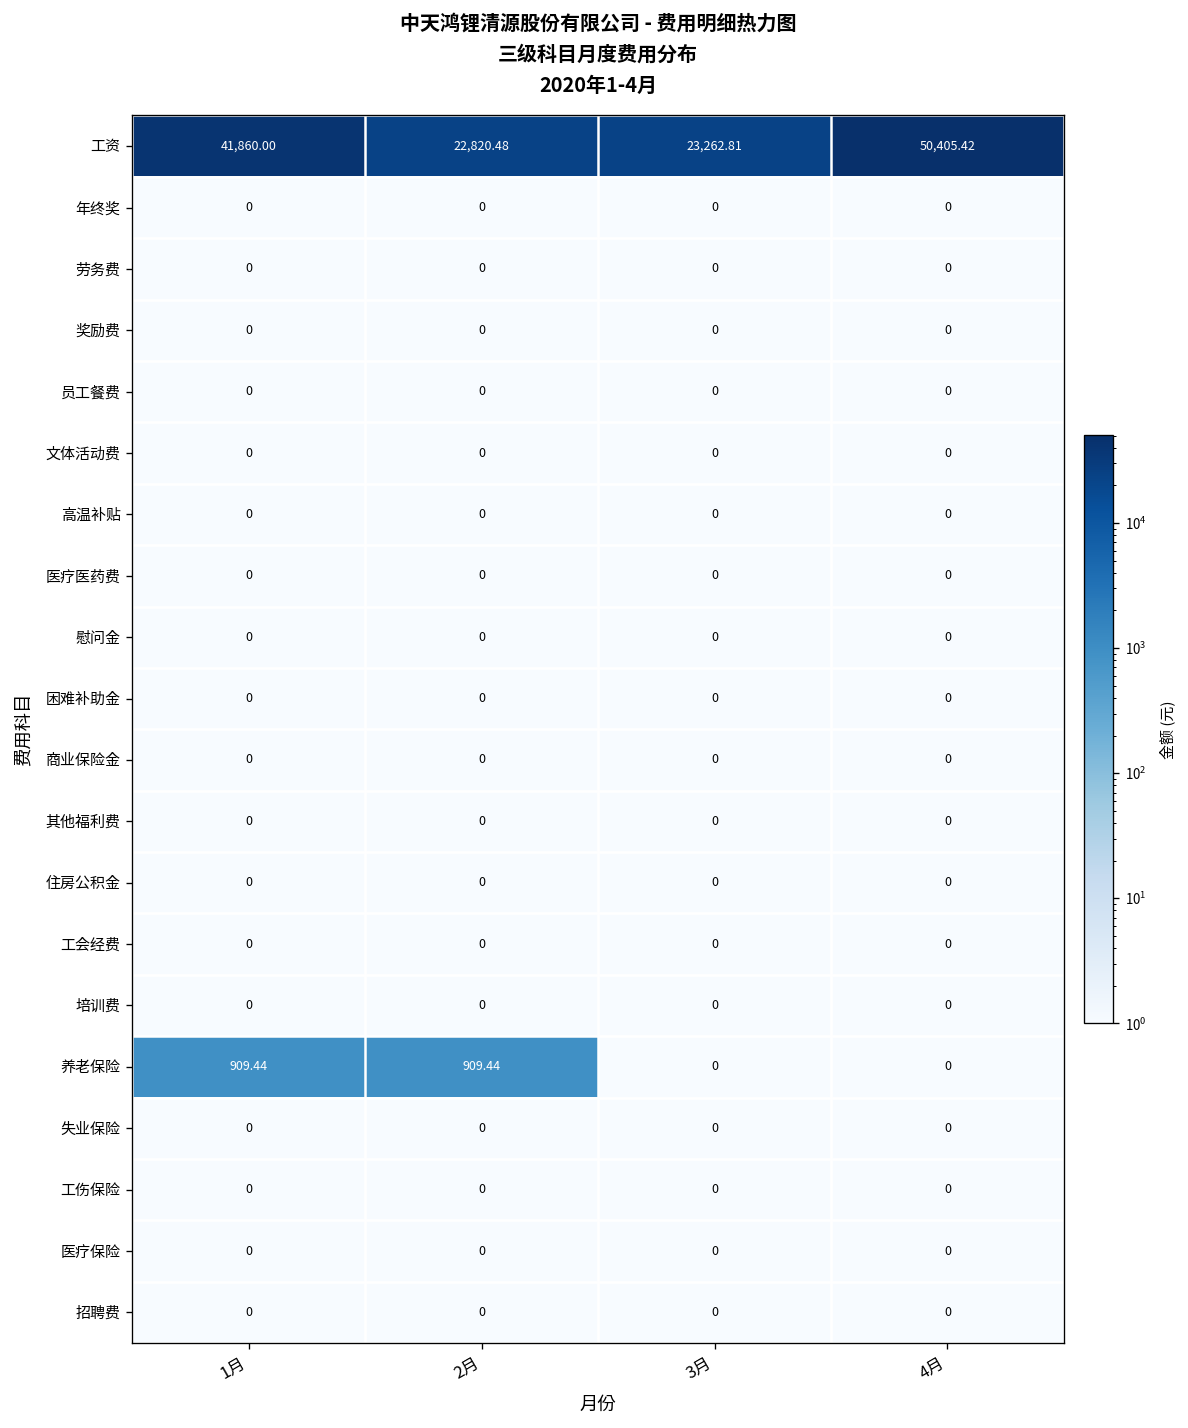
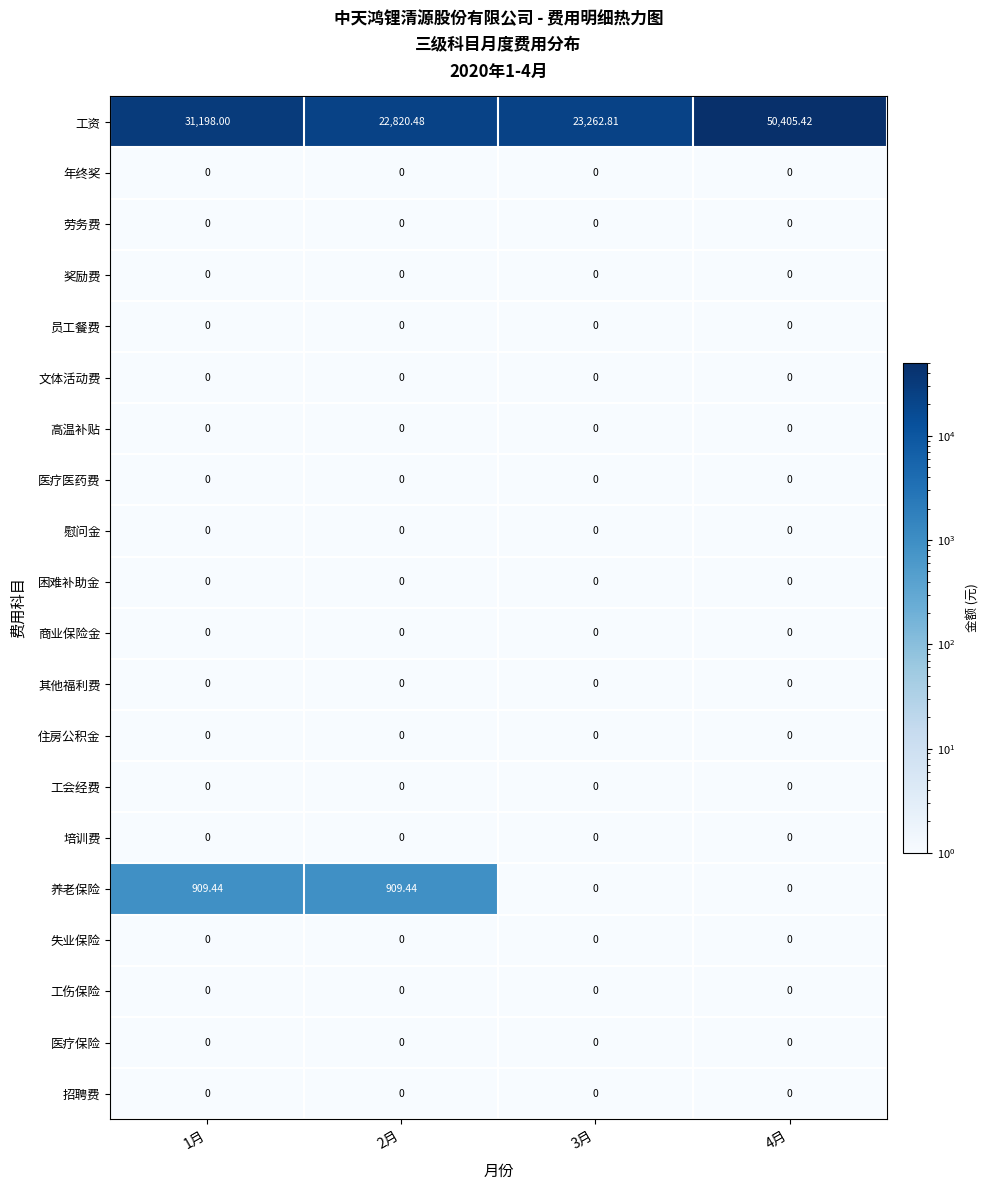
工资, 1月: 41,860.00 -> 31,198.00
